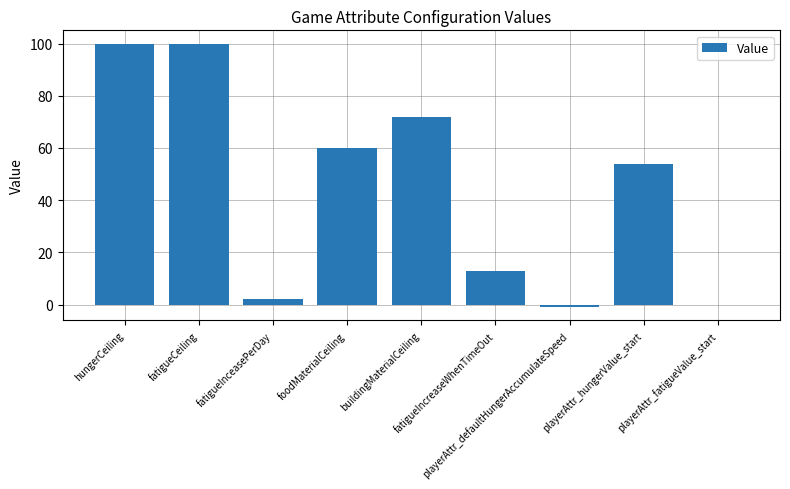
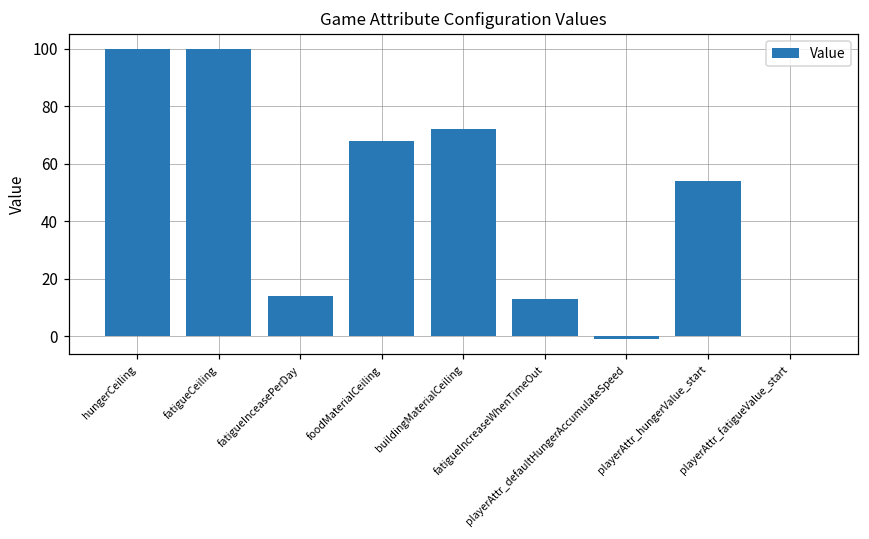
fatigueInceasePerDay: 2 -> 14
foodMaterialCeiling: 60 -> 68
